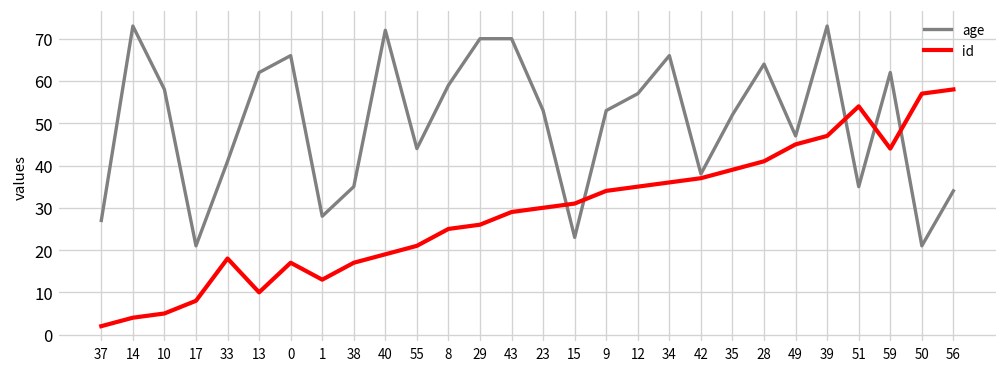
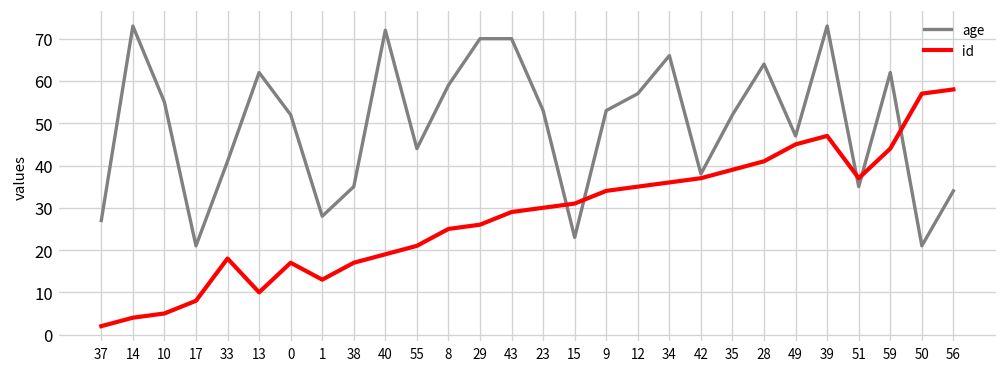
age, 10: 58 -> 55
age, 0: 66 -> 52
id, 51: 54 -> 37
